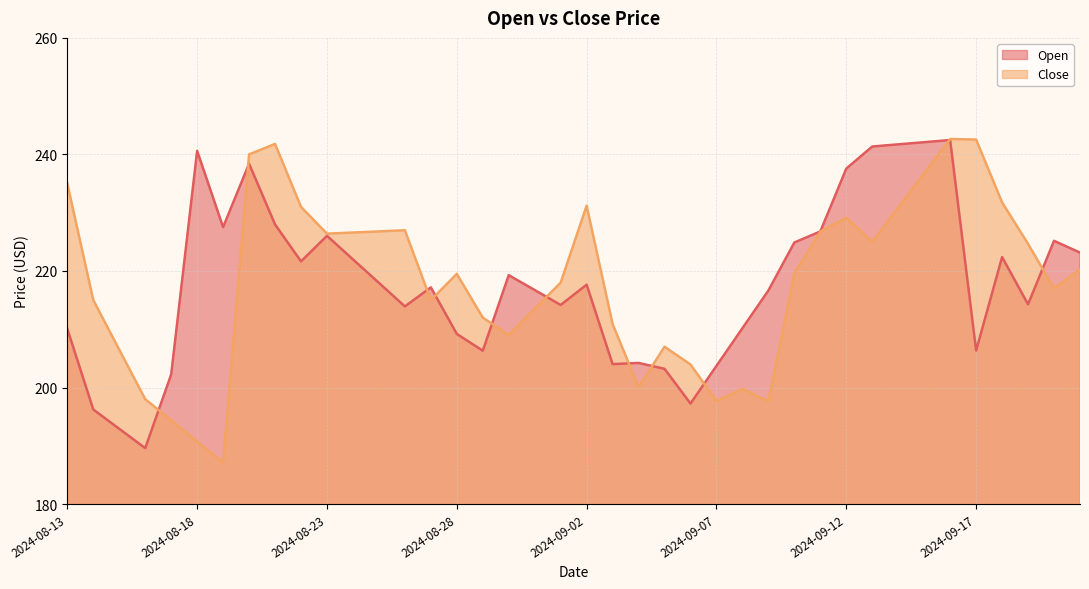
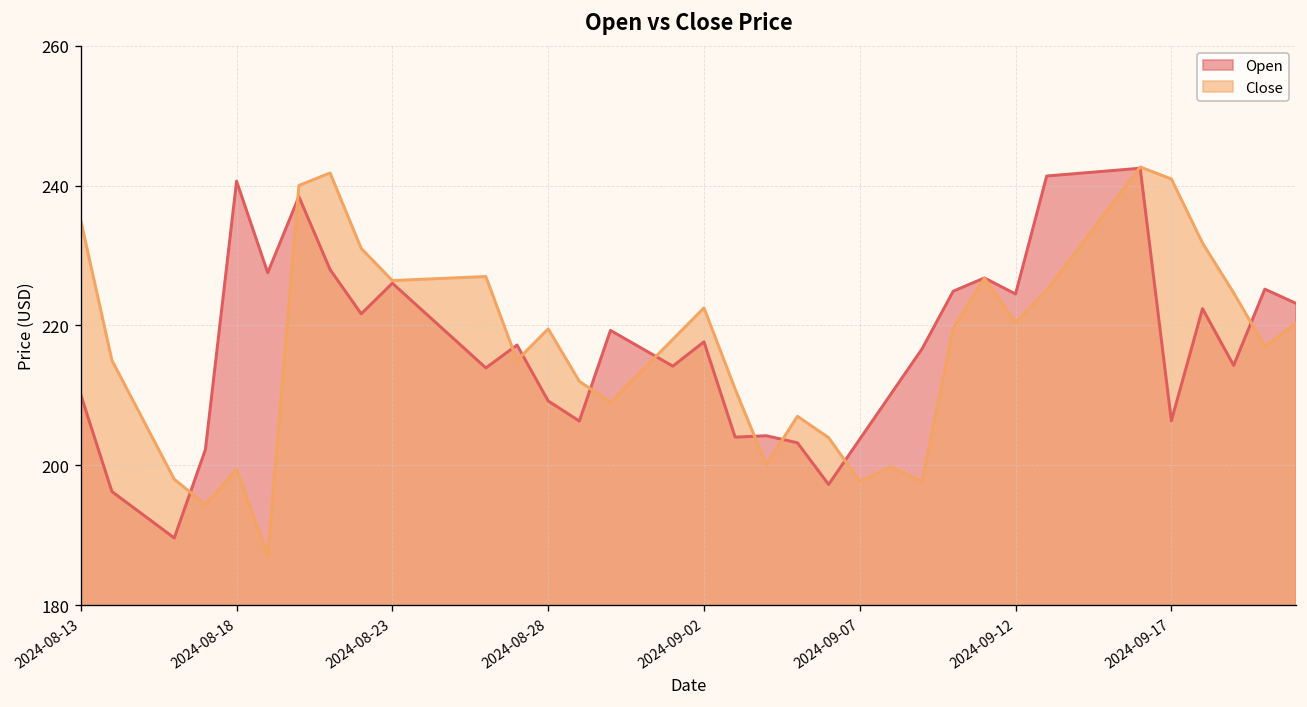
Close, 2024-08-18: 191 -> 199
Close, 2024-09-02: 231 -> 223
Open, 2024-09-12: 238 -> 224
Close, 2024-09-12: 229 -> 220
Close, 2024-09-17: 243 -> 241
